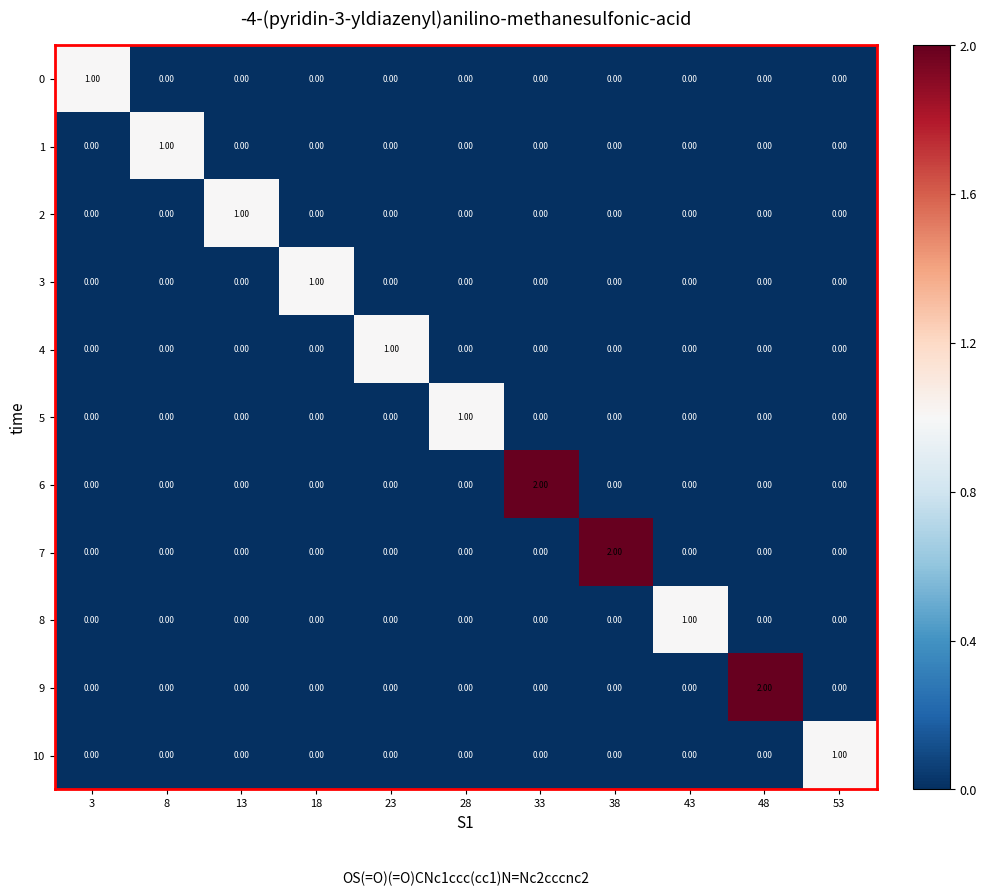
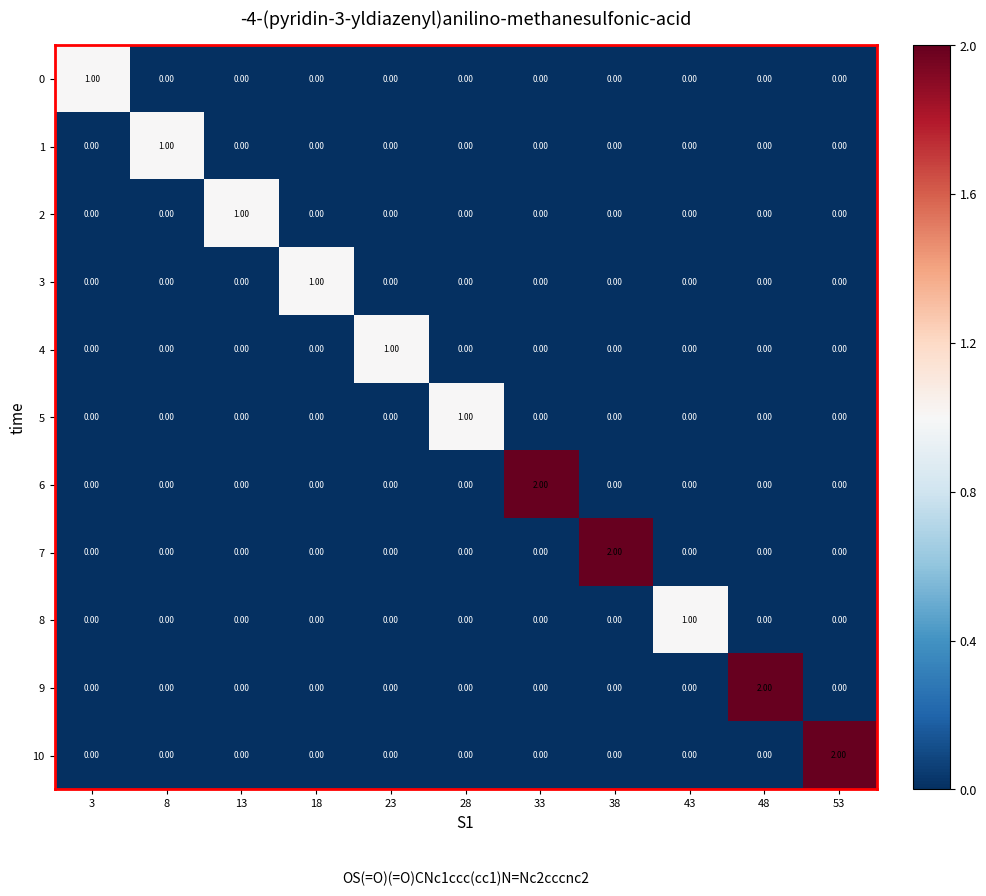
10, 53: 1.00 -> 2.00
